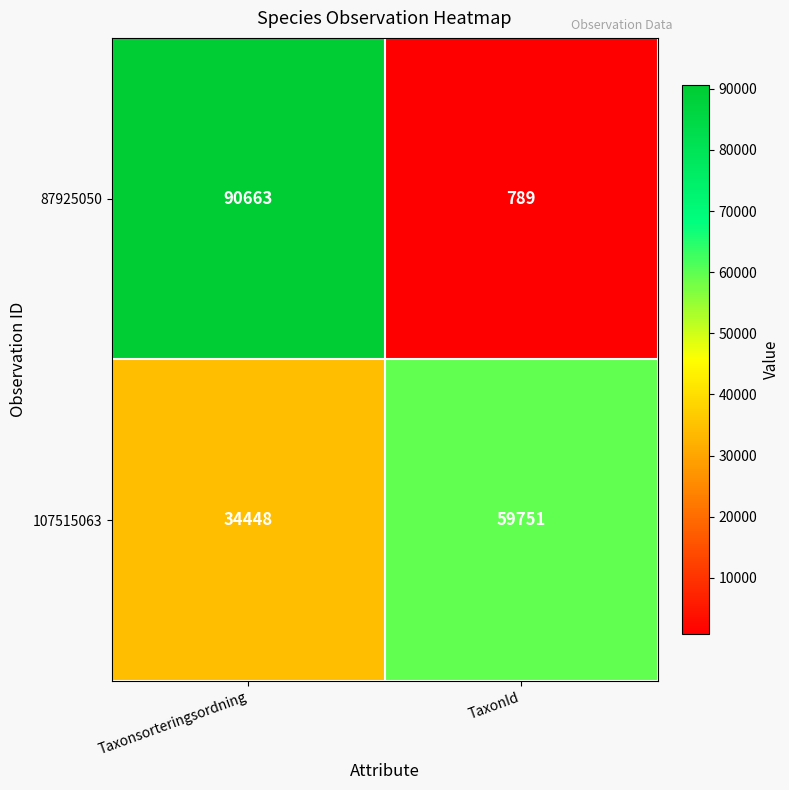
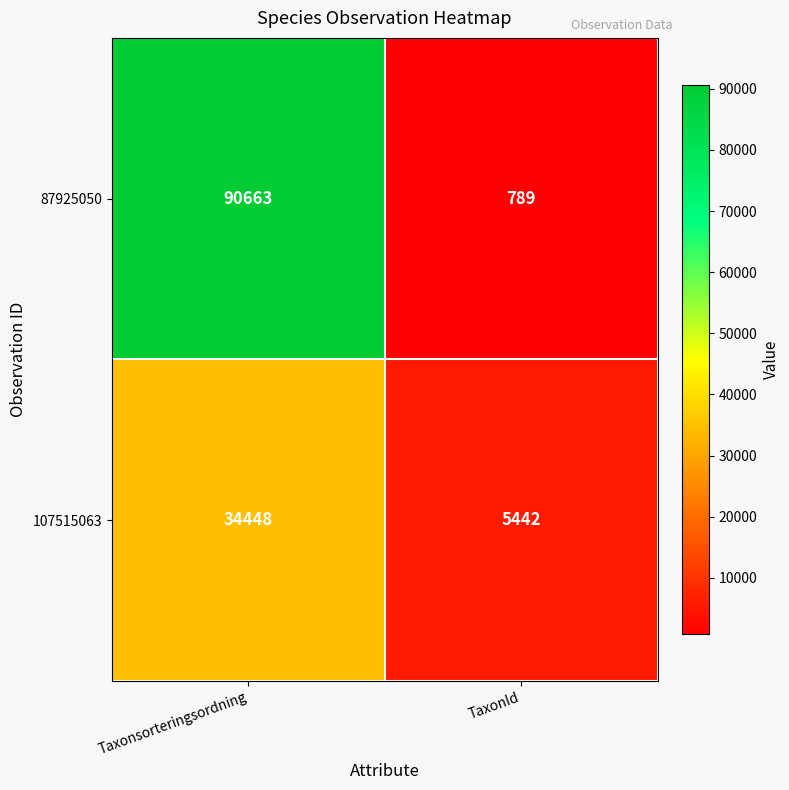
107515063, TaxonId: 59751 -> 5442
